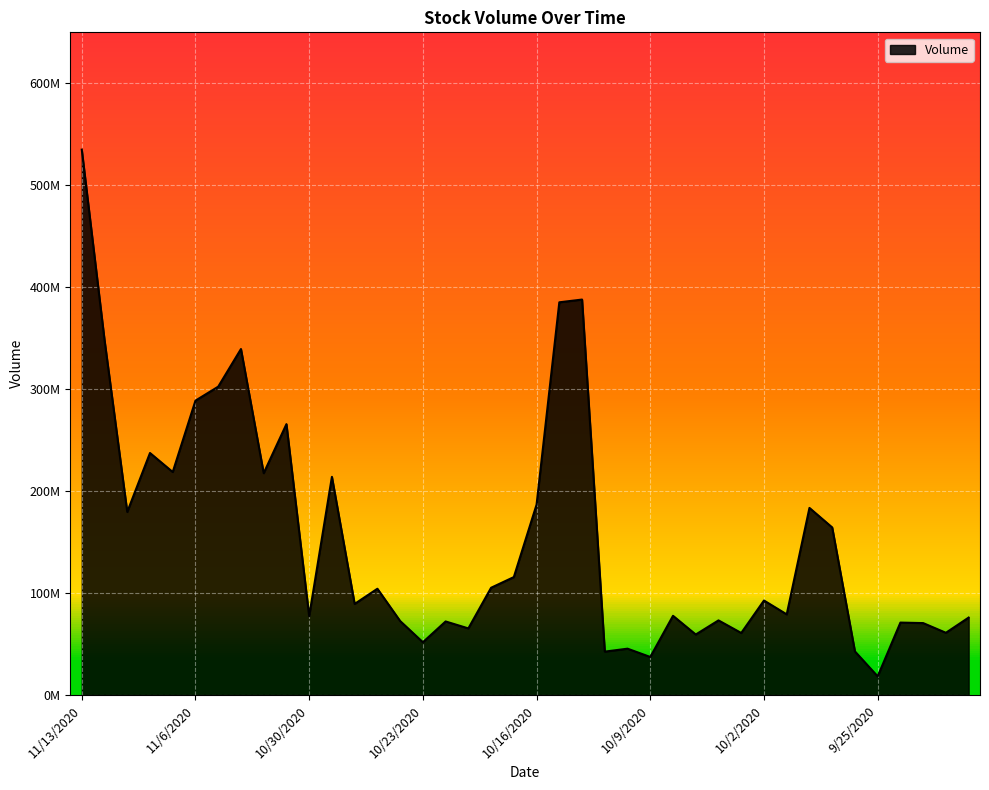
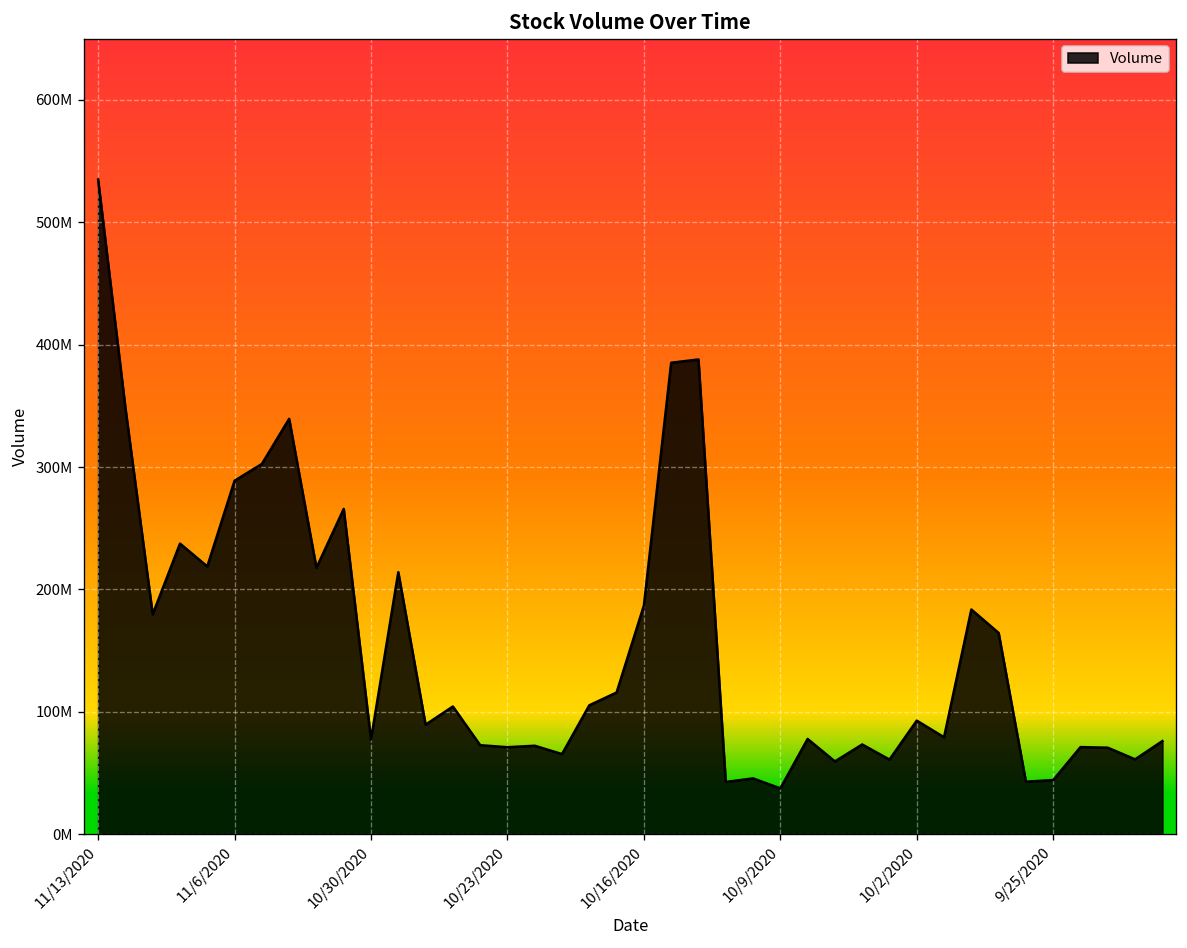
Volume, 10/23/2020: 52000000 -> 71000000
Volume, 9/25/2020: 18000000 -> 44000000
